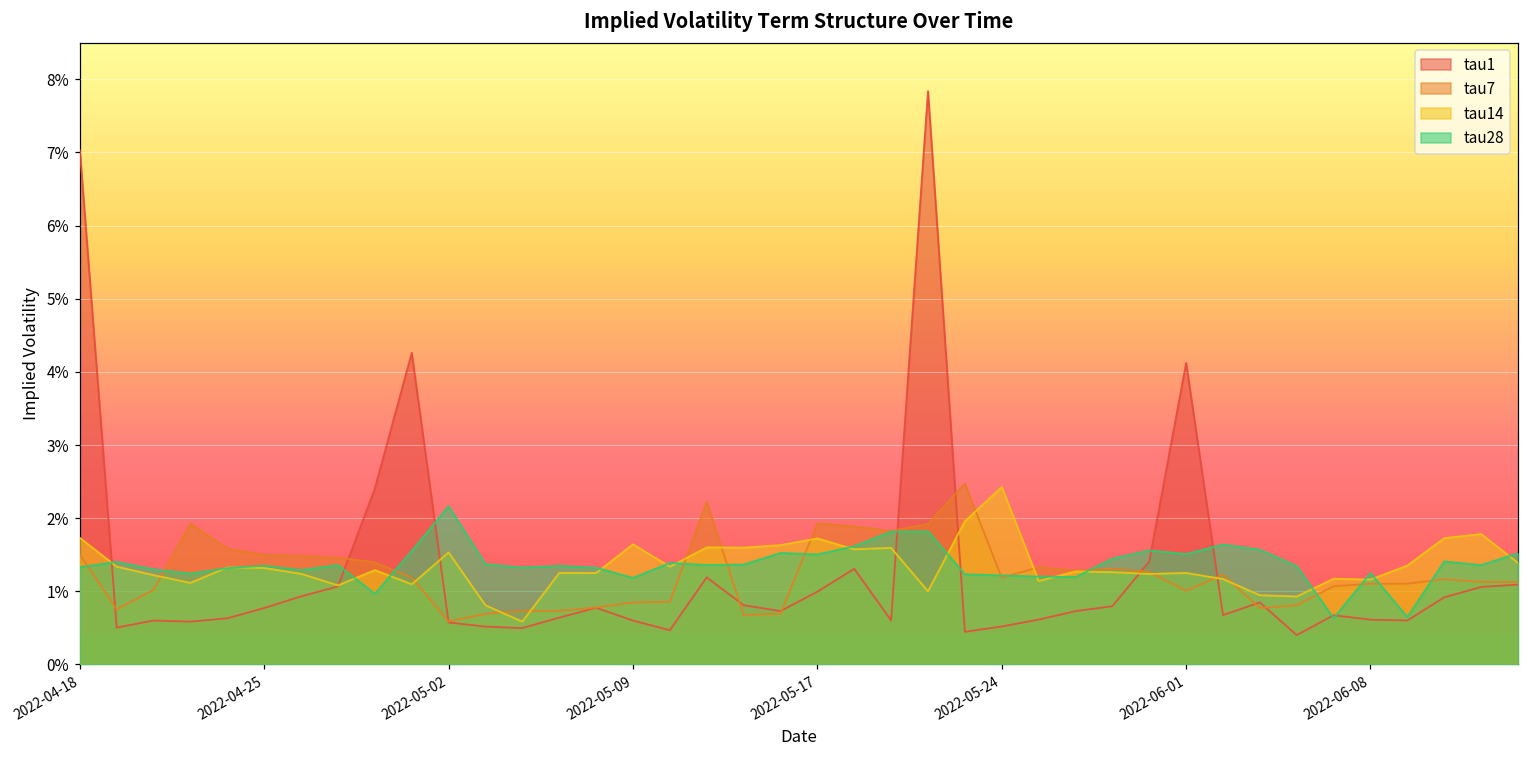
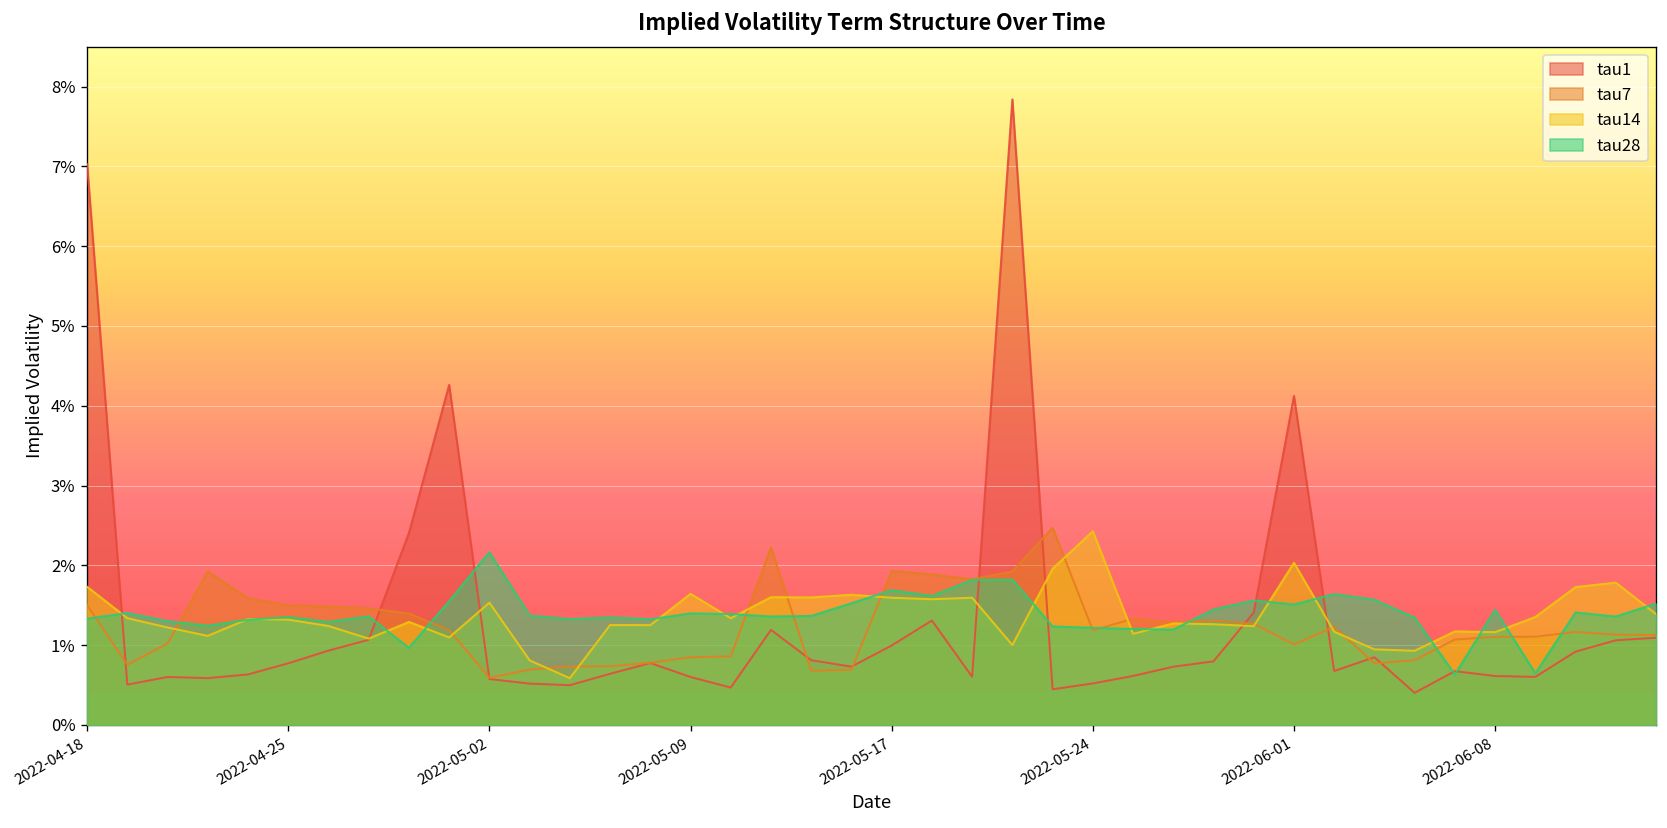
tau28, 2022-05-09: 1.2% -> 1.4%
tau14, 2022-05-17: 1.7% -> 1.6%
tau28, 2022-05-17: 1.5% -> 1.7%
tau14, 2022-06-01: 1.3% -> 2.0%
tau28, 2022-06-08: 1.3% -> 1.4%
